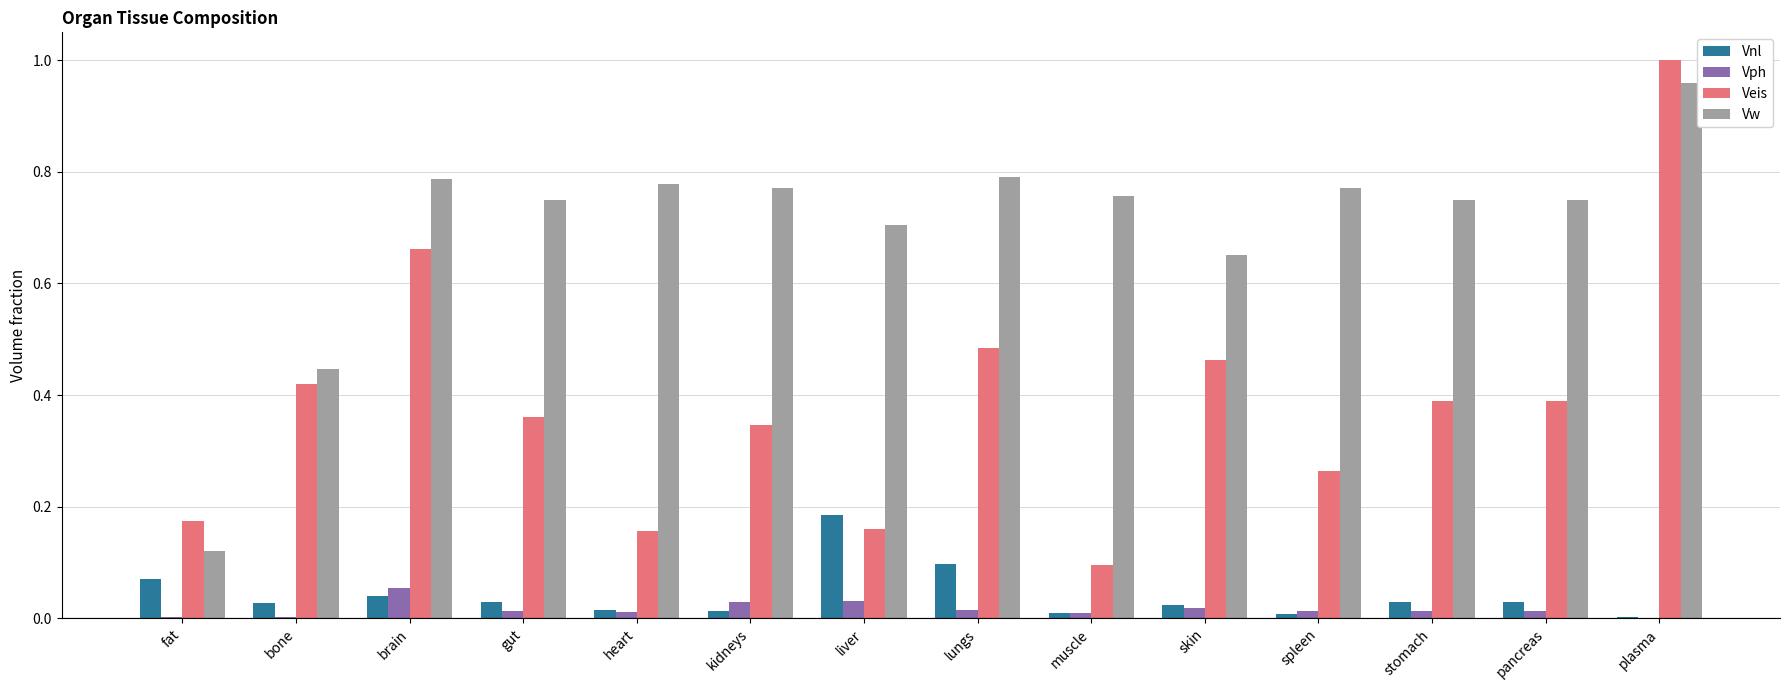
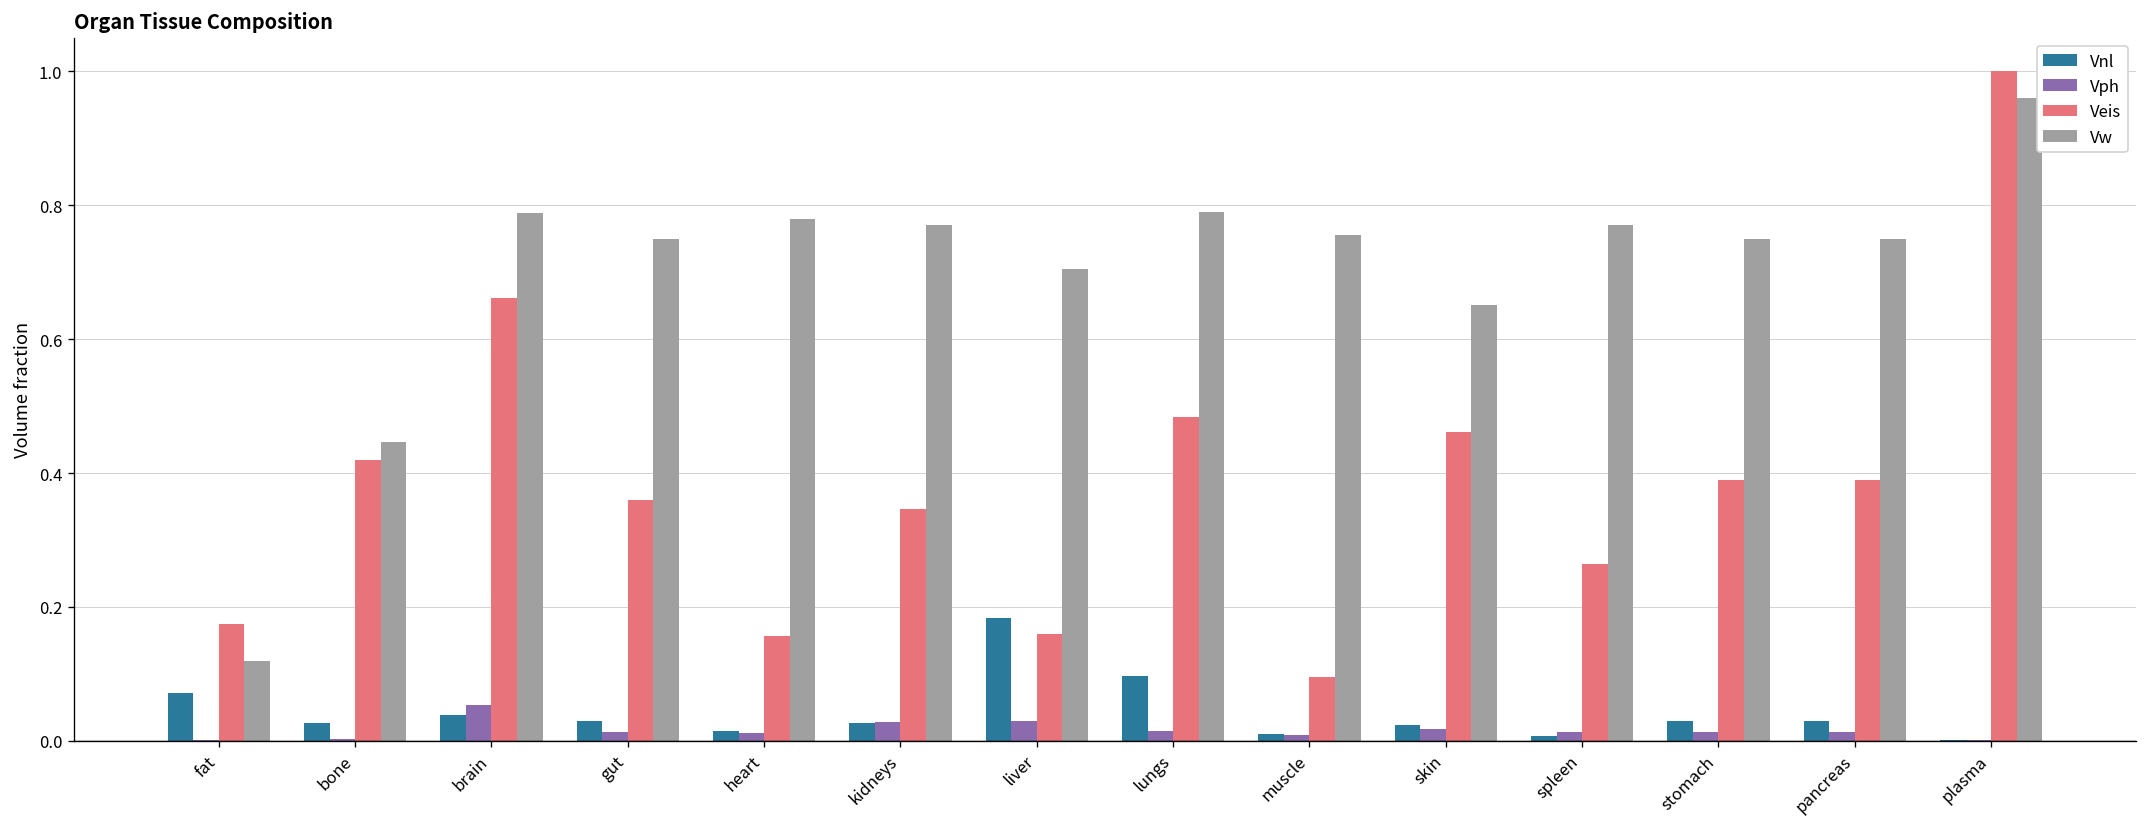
Vnl, kidneys: 0.01 -> 0.03
